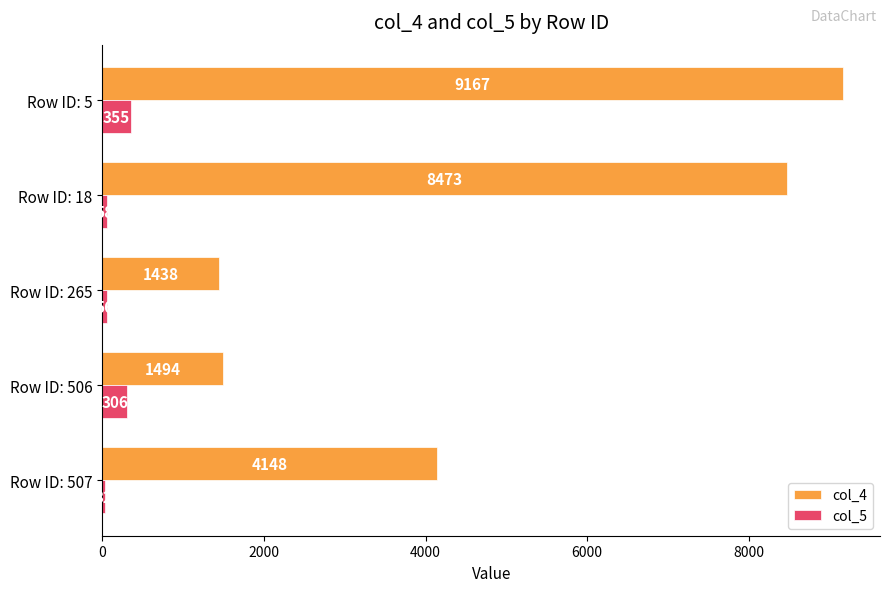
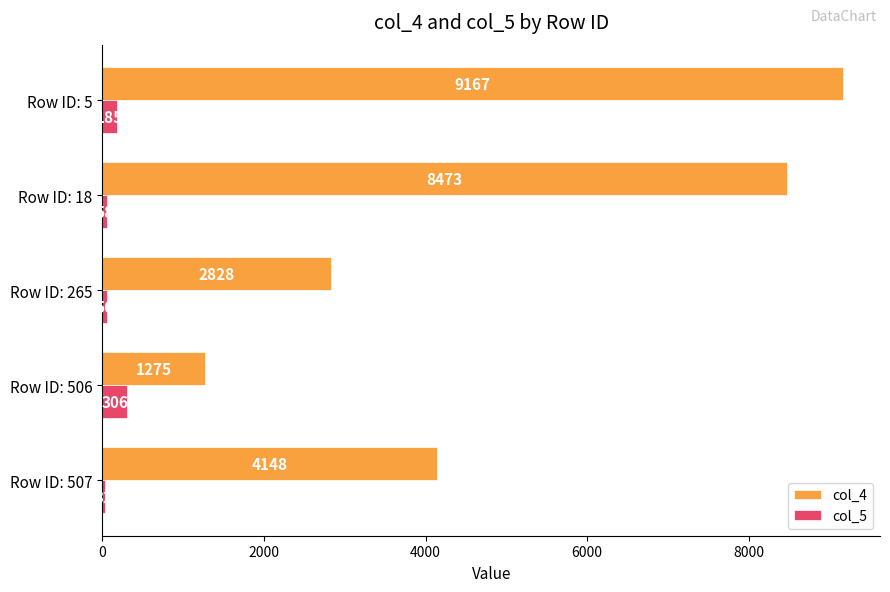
col_5, Row ID: 5: 400 -> 200
col_4, Row ID: 265: 1438 -> 2828
col_4, Row ID: 506: 1494 -> 1275
